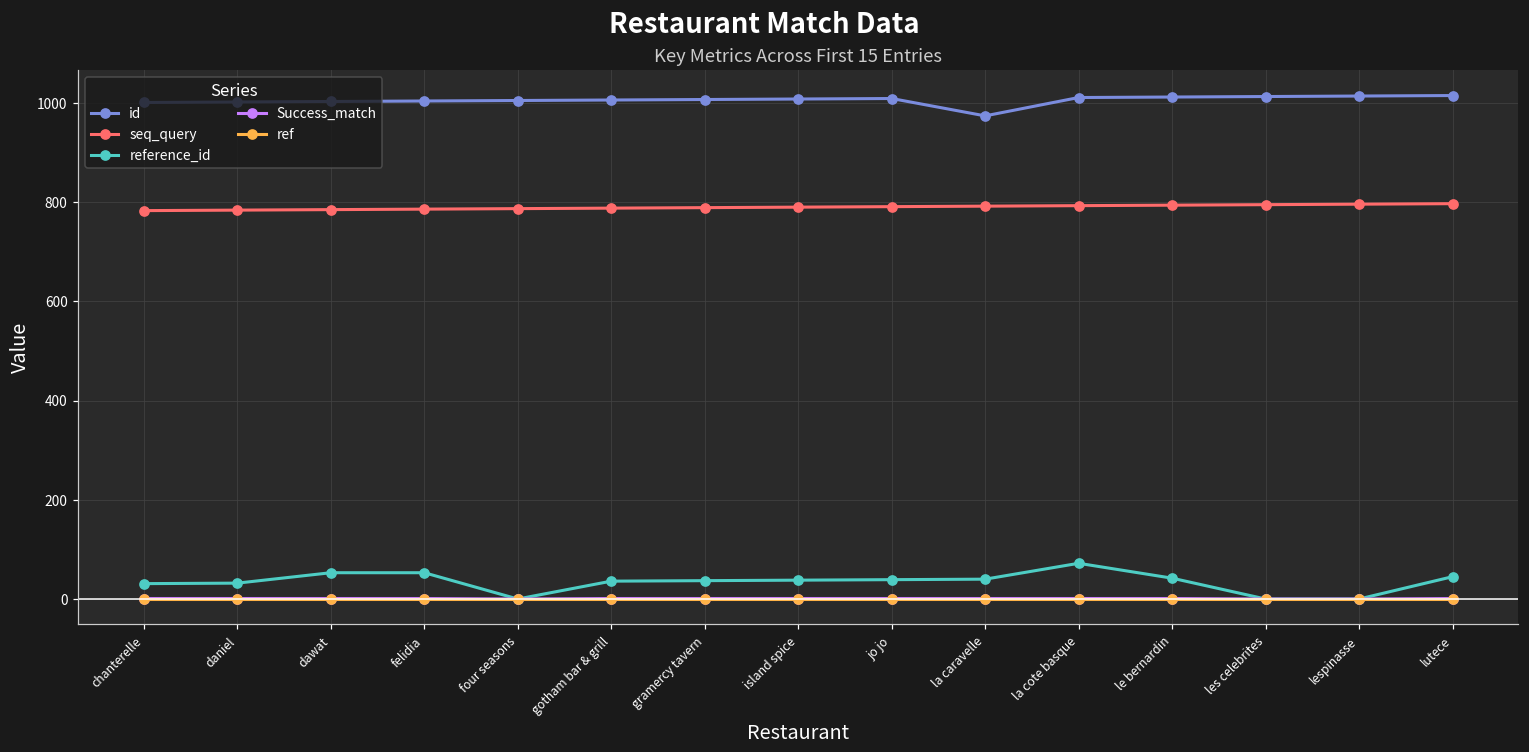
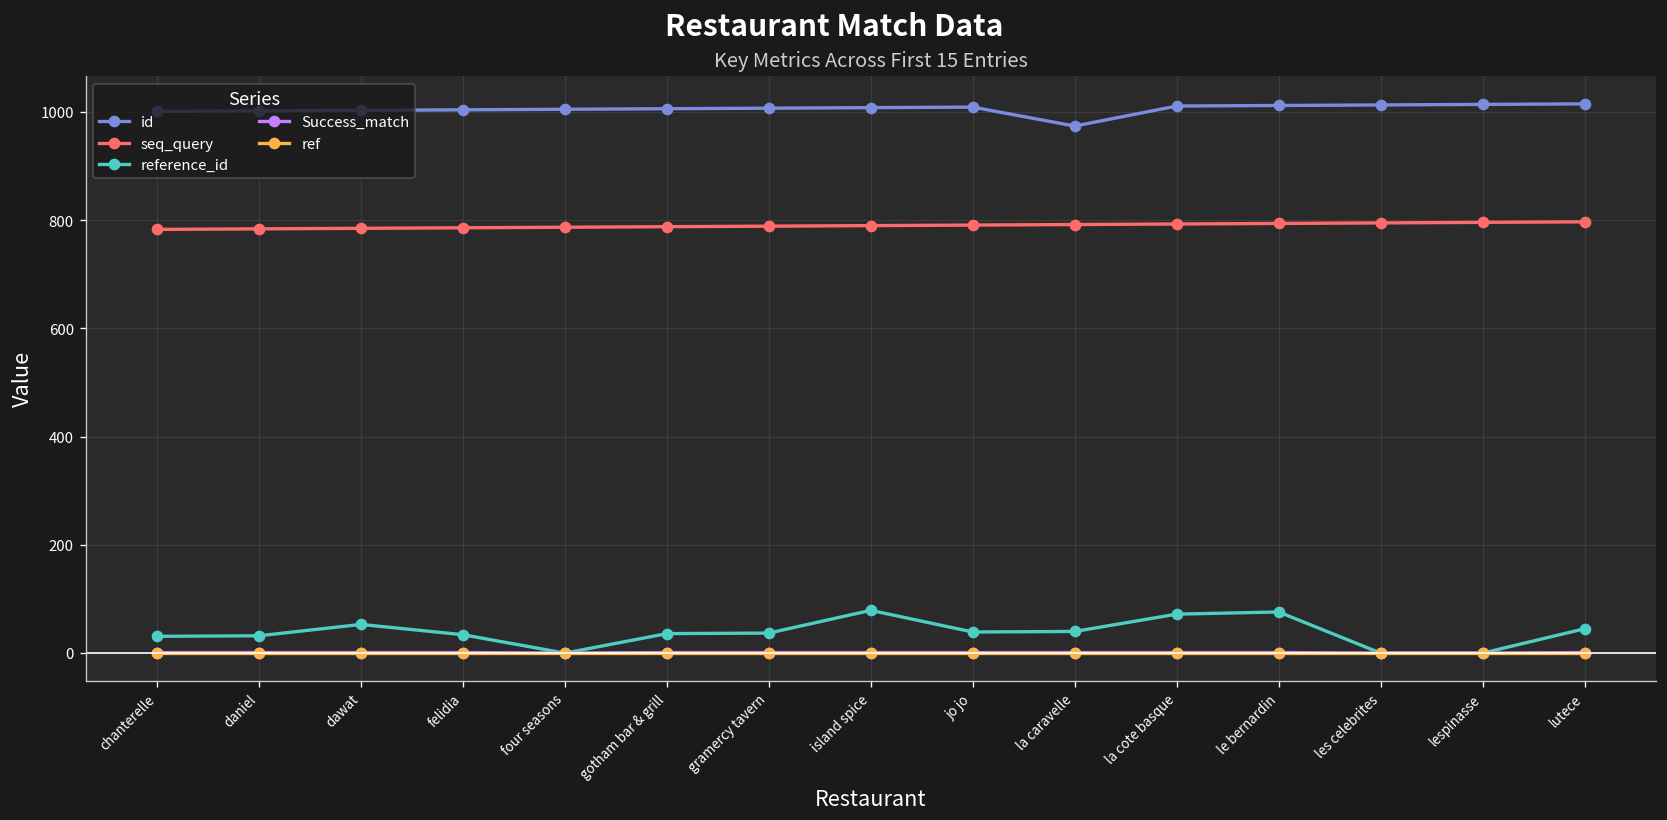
reference_id, felidia: 50 -> 30
reference_id, island spice: 40 -> 80
reference_id, le bernardin: 40 -> 80
